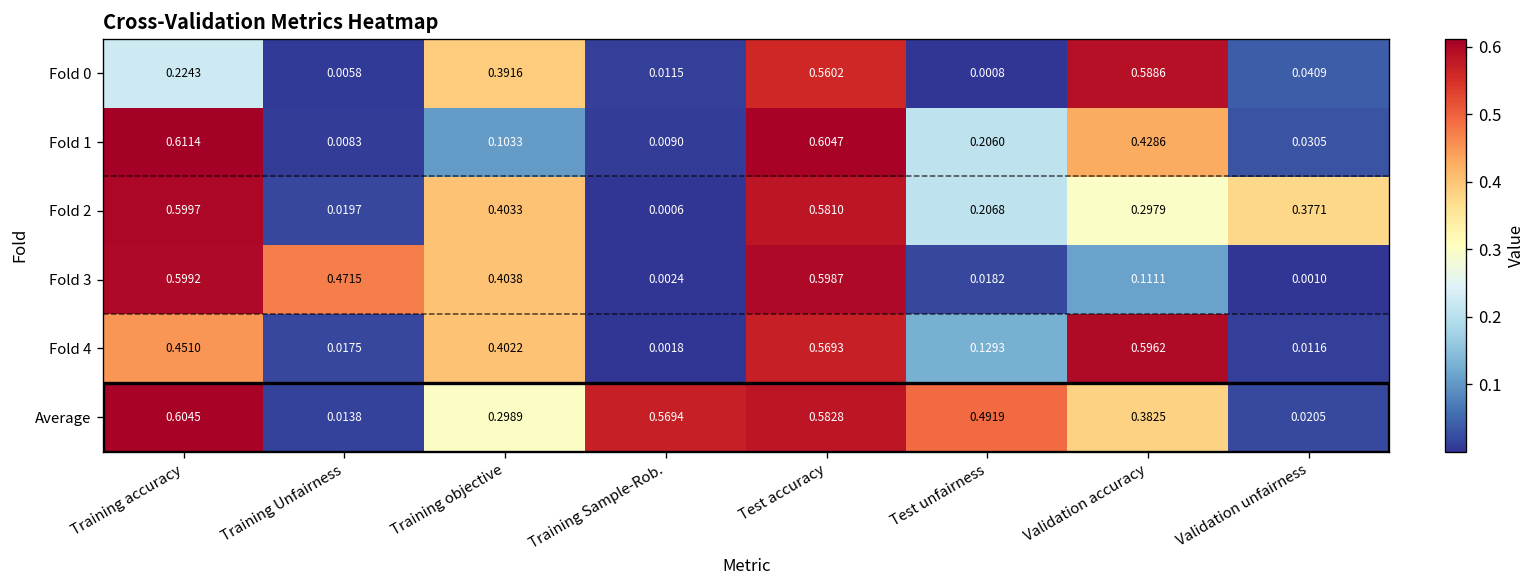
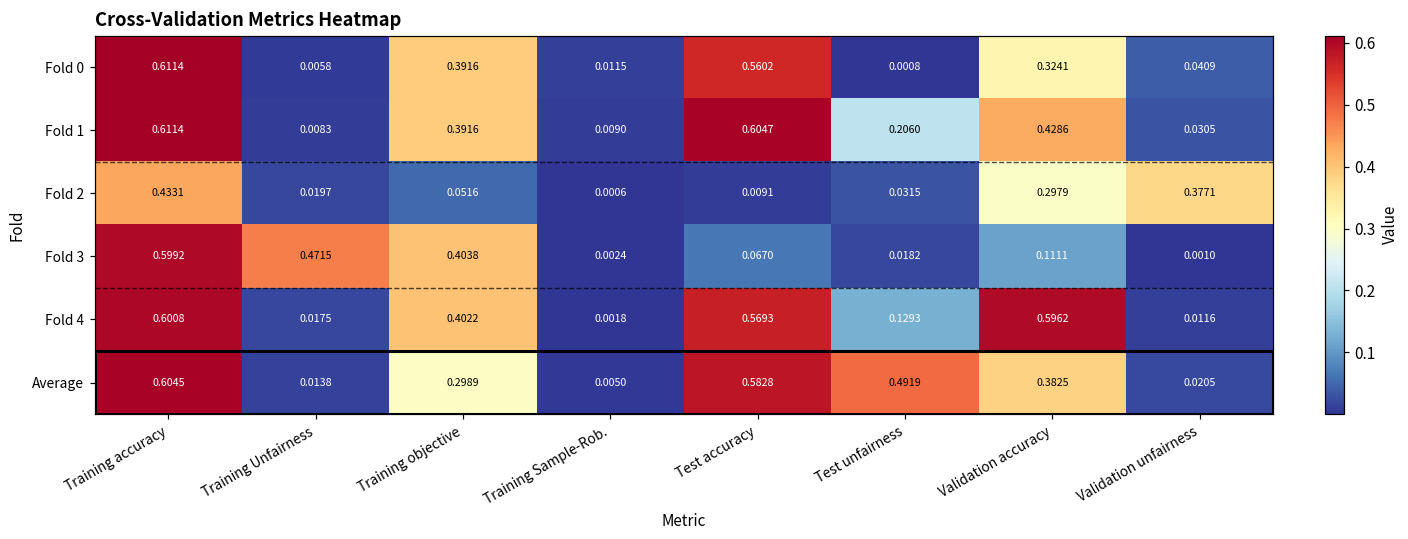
Fold 0, Training accuracy: 0.2243 -> 0.6114
Fold 0, Validation accuracy: 0.5886 -> 0.3241
Fold 1, Training objective: 0.1033 -> 0.3916
Fold 2, Training accuracy: 0.5997 -> 0.4331
Fold 2, Training objective: 0.4033 -> 0.0516
Fold 2, Test accuracy: 0.5810 -> 0.0091
Fold 2, Test unfairness: 0.2068 -> 0.0315
Fold 3, Test accuracy: 0.5987 -> 0.0670
Fold 4, Training accuracy: 0.4510 -> 0.6008
Average, Training Sample-Rob.: 0.5694 -> 0.0050
